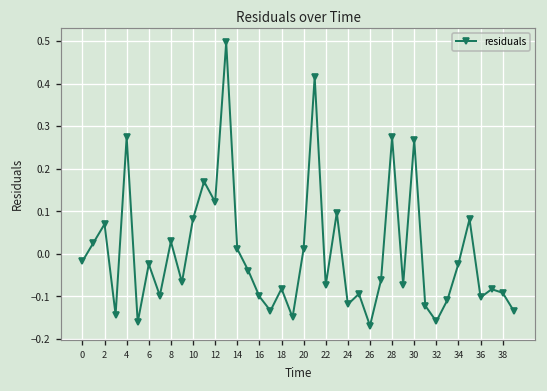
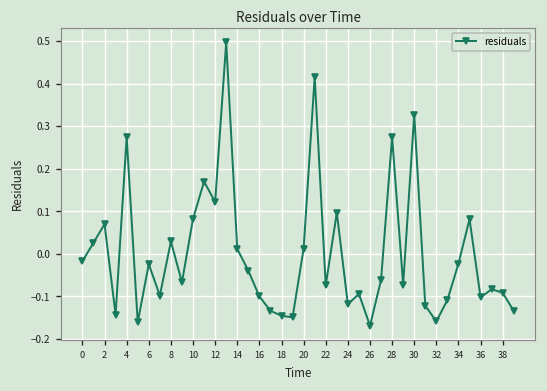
18: -0.08 -> -0.15
30: 0.27 -> 0.33
